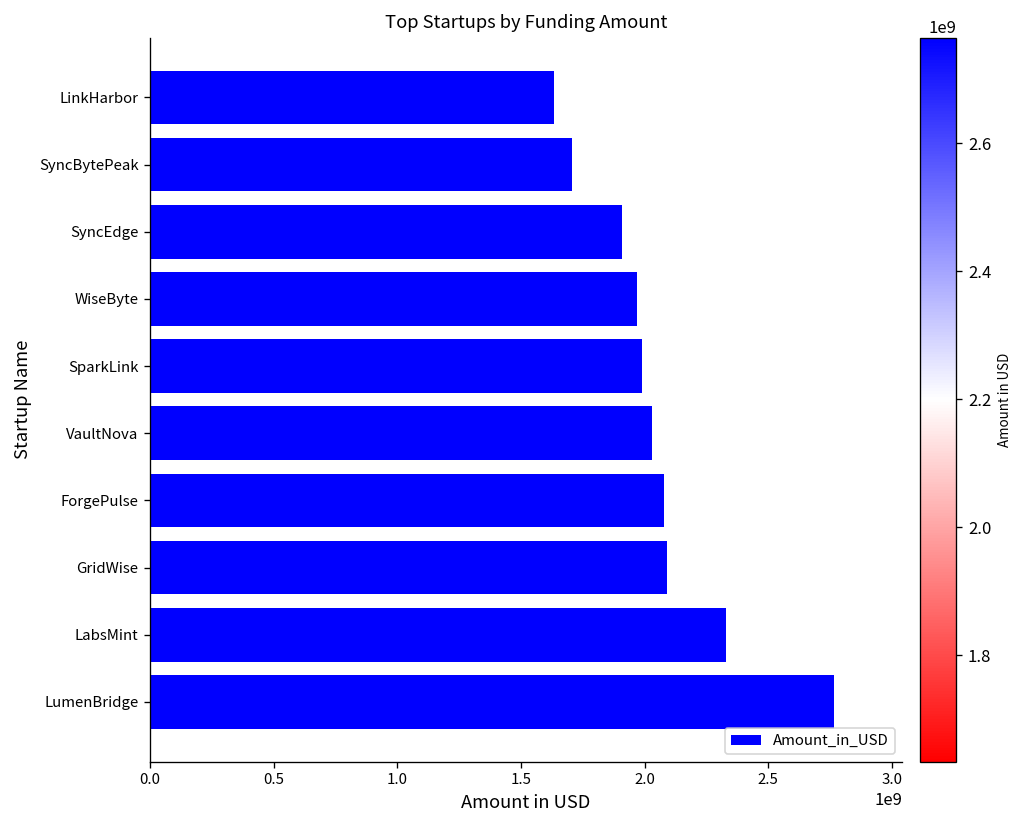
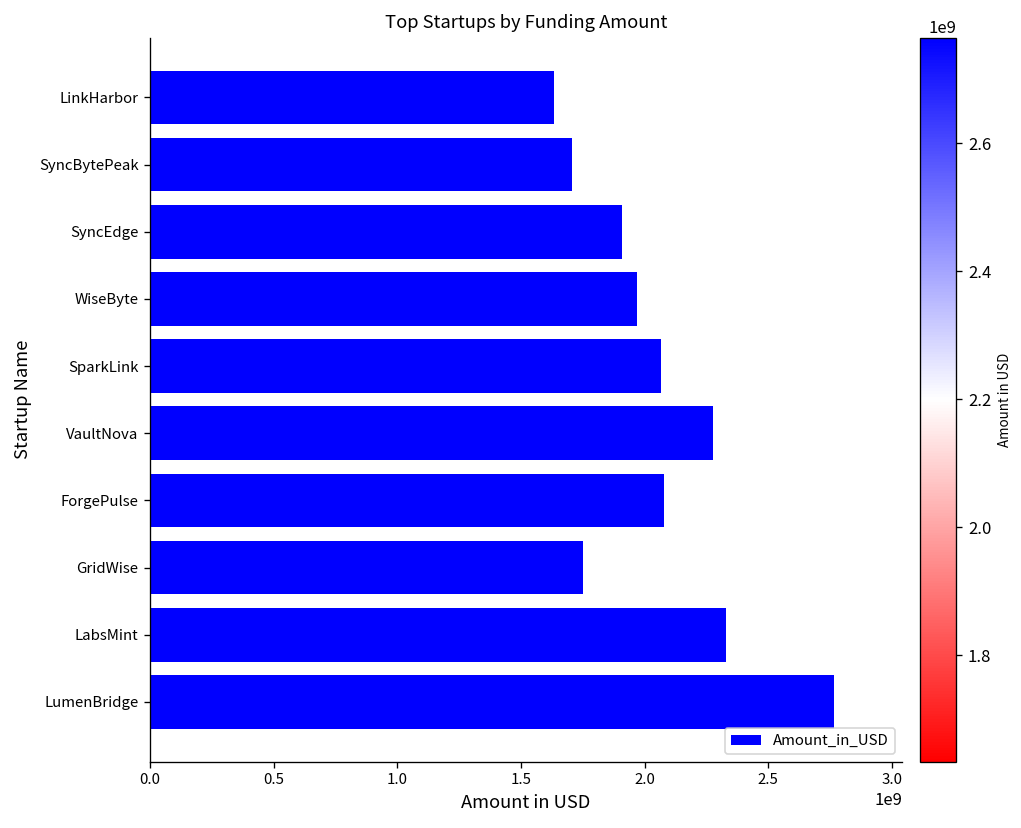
SparkLink: 1990000000 -> 2070000000
VaultNova: 2030000000 -> 2280000000
GridWise: 2090000000 -> 1750000000
